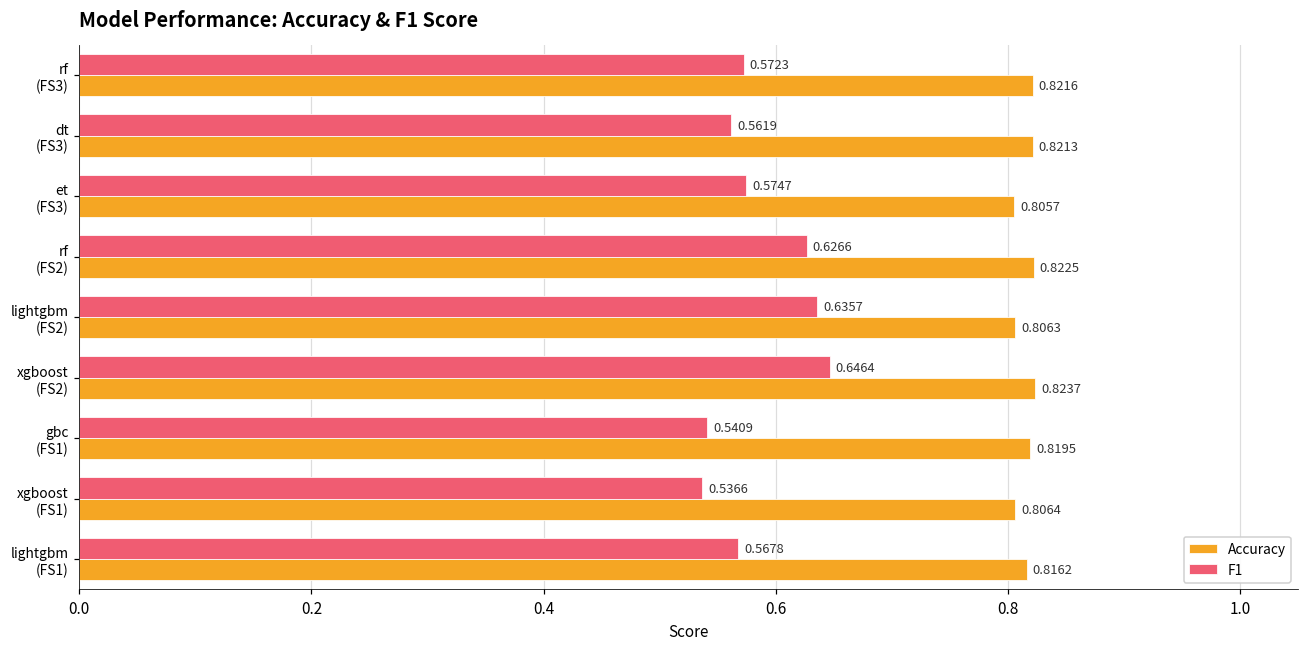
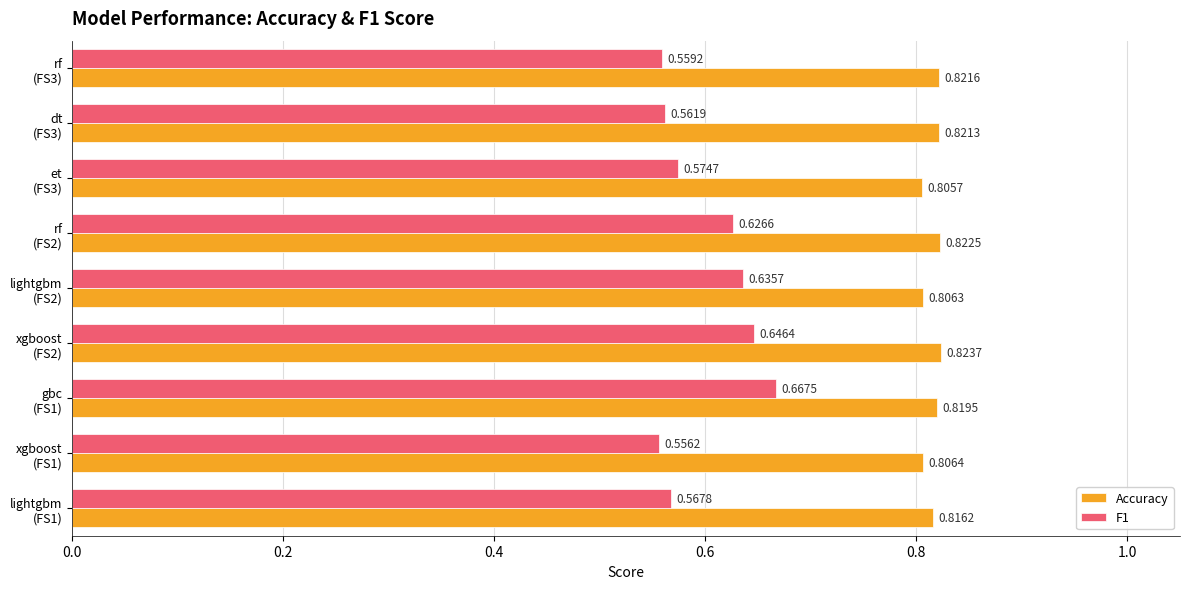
F1, rf (FS3): 0.5723 -> 0.5592
F1, gbc (FS1): 0.5409 -> 0.6675
F1, xgboost (FS1): 0.5366 -> 0.5562
